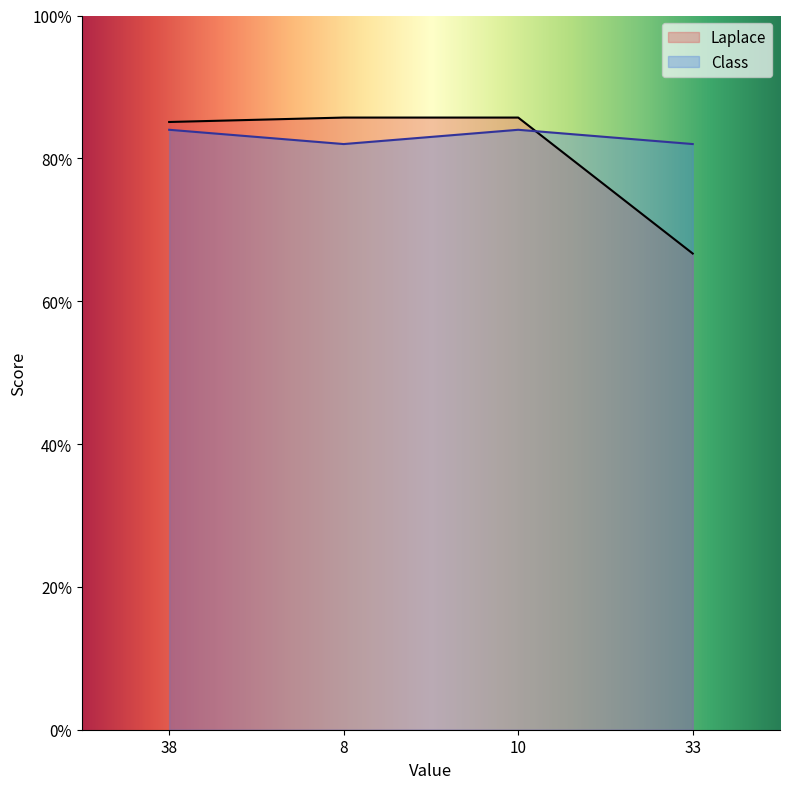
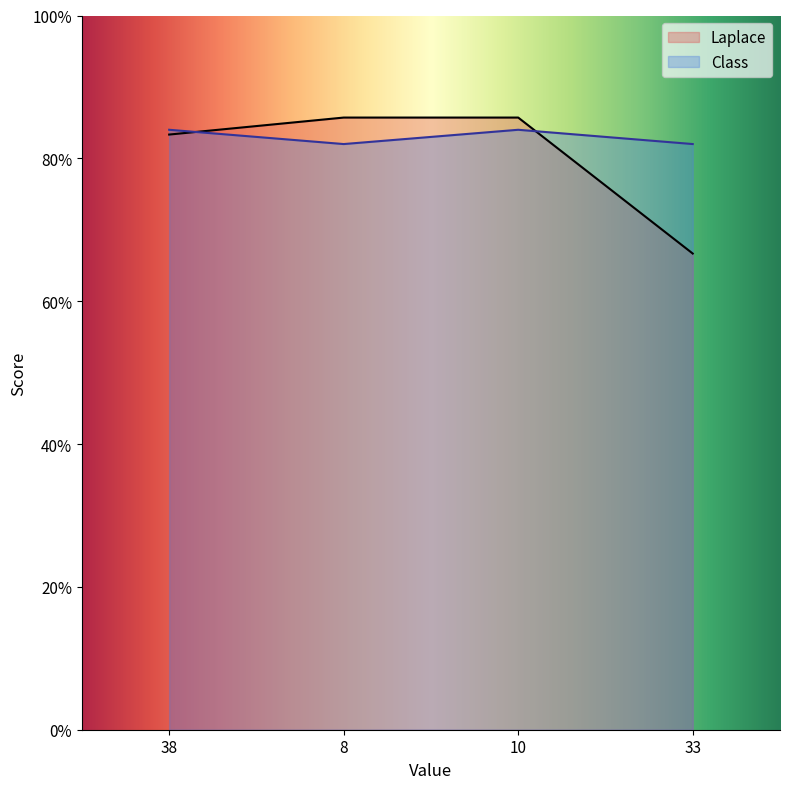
Laplace, 38: 85% -> 83%
